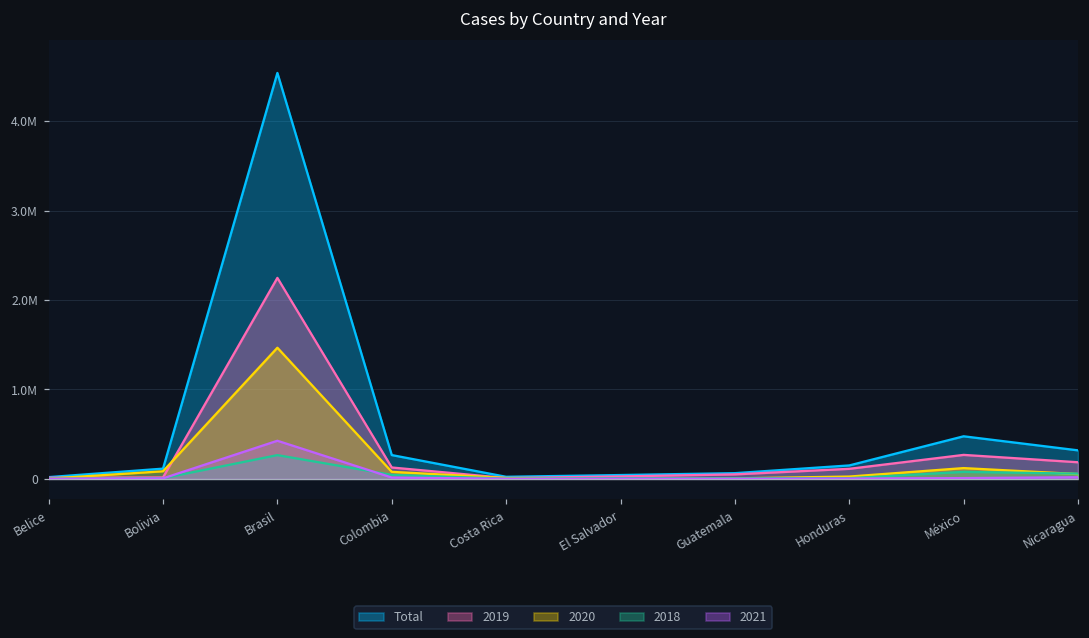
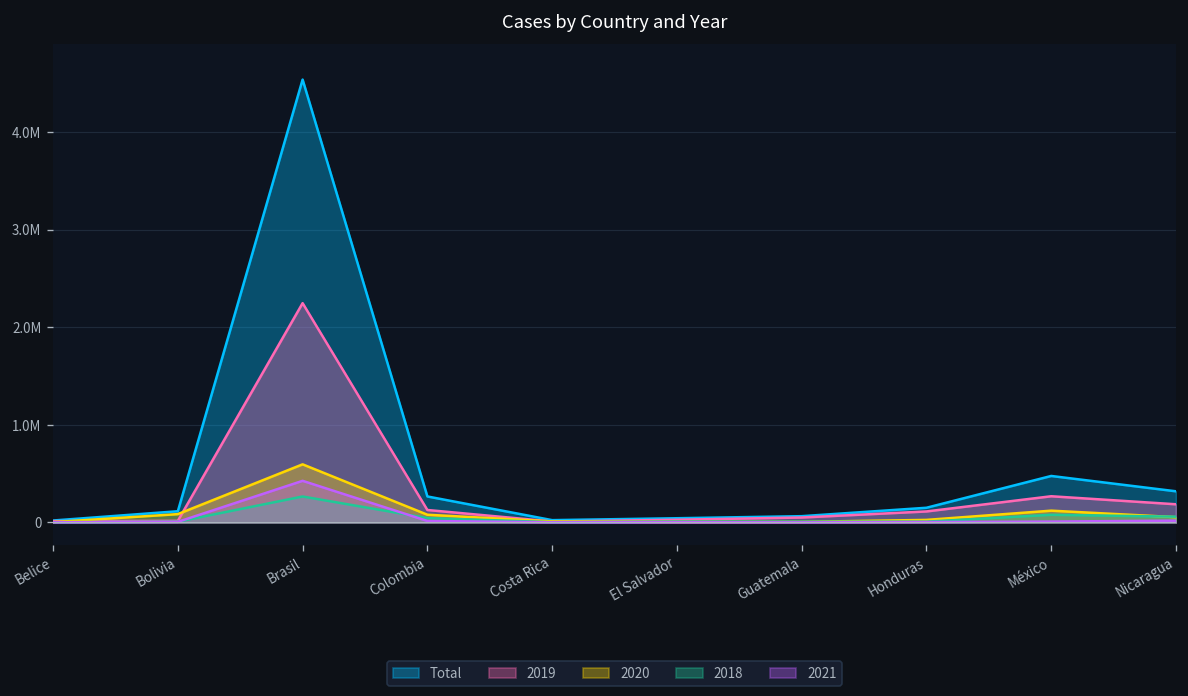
2020, Brasil: 1500000 -> 600000
